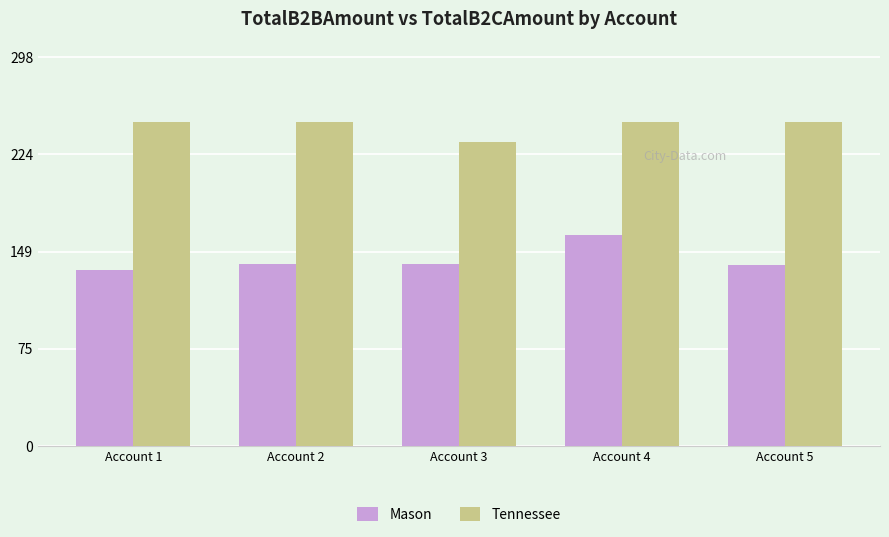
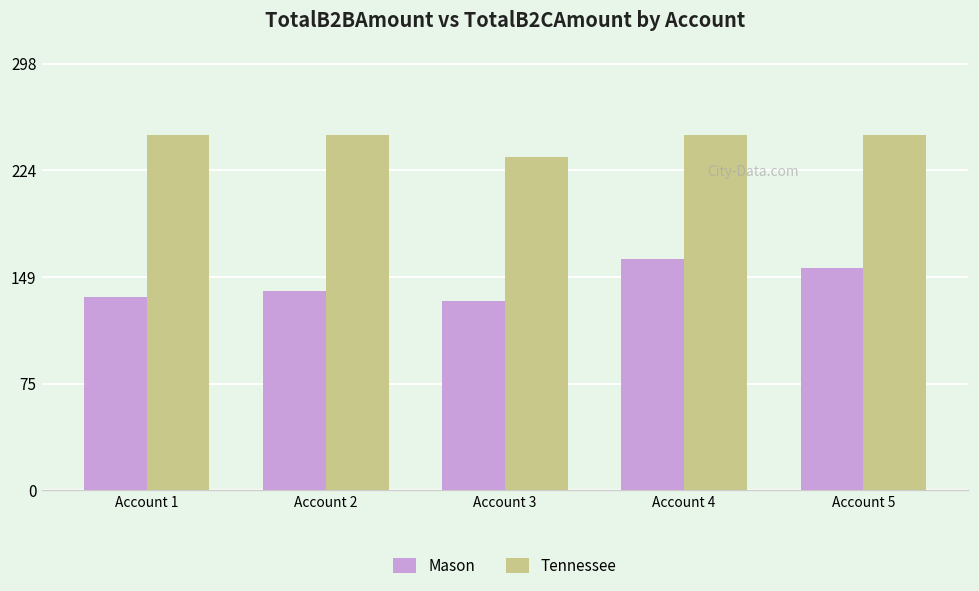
Mason, Account 3: 139 -> 133
Mason, Account 5: 138 -> 155
